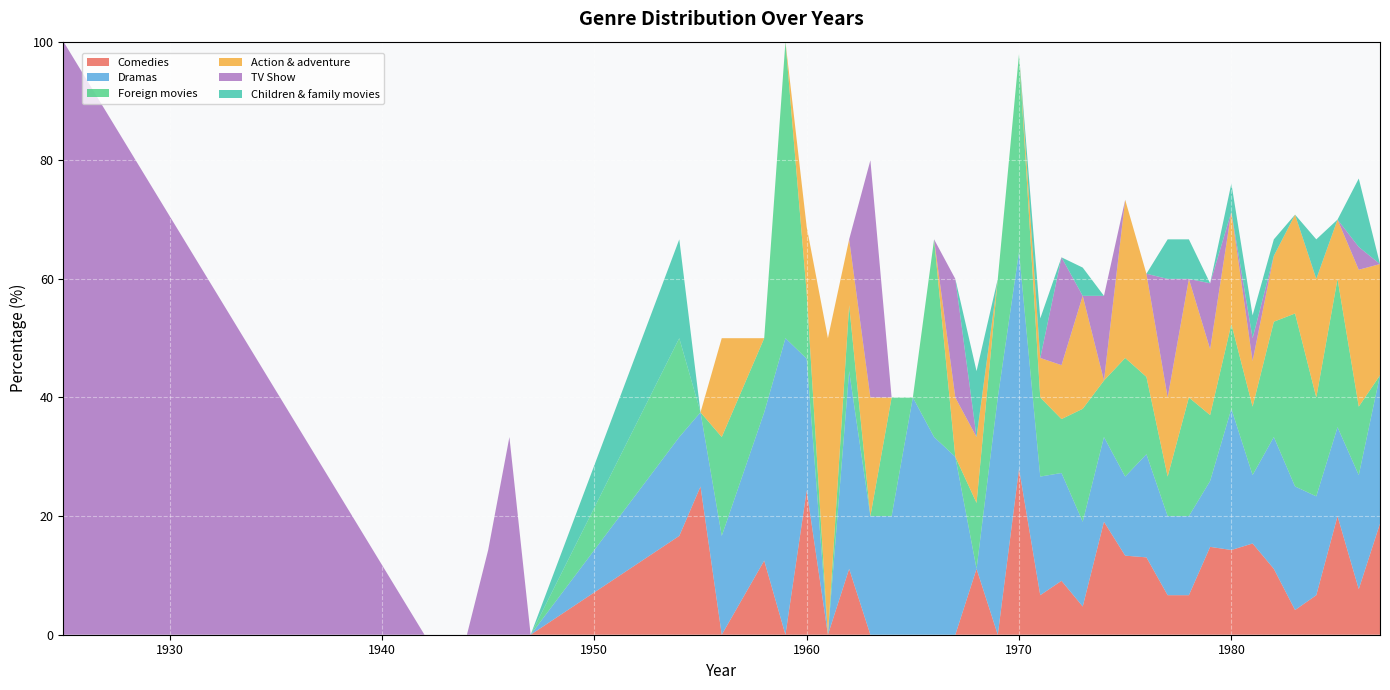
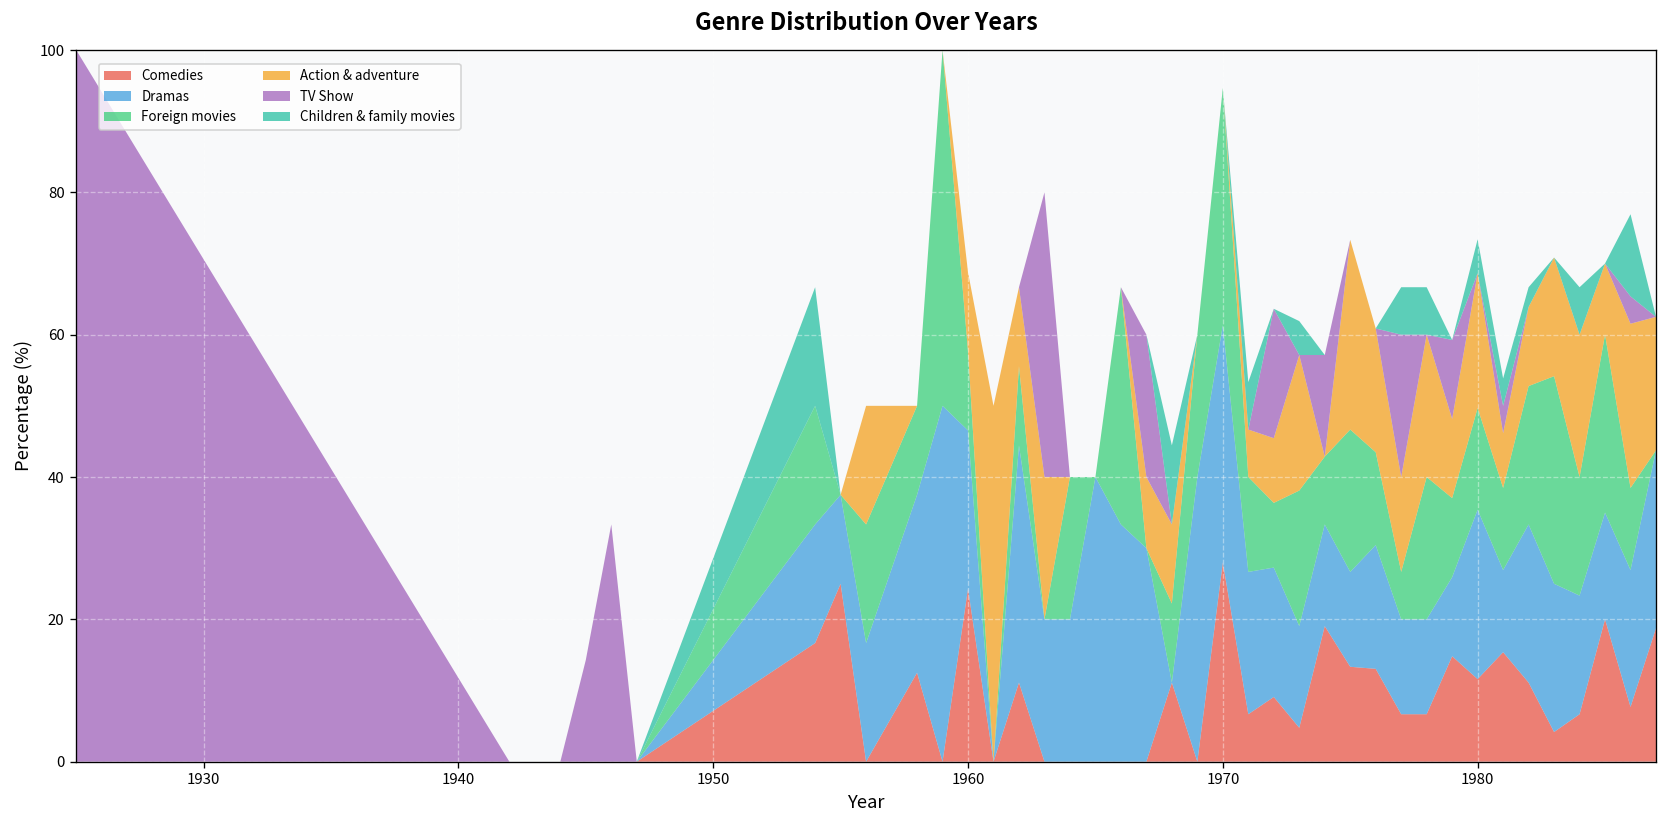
Dramas, 1970: 37 -> 33
Comedies, 1980: 14 -> 12
